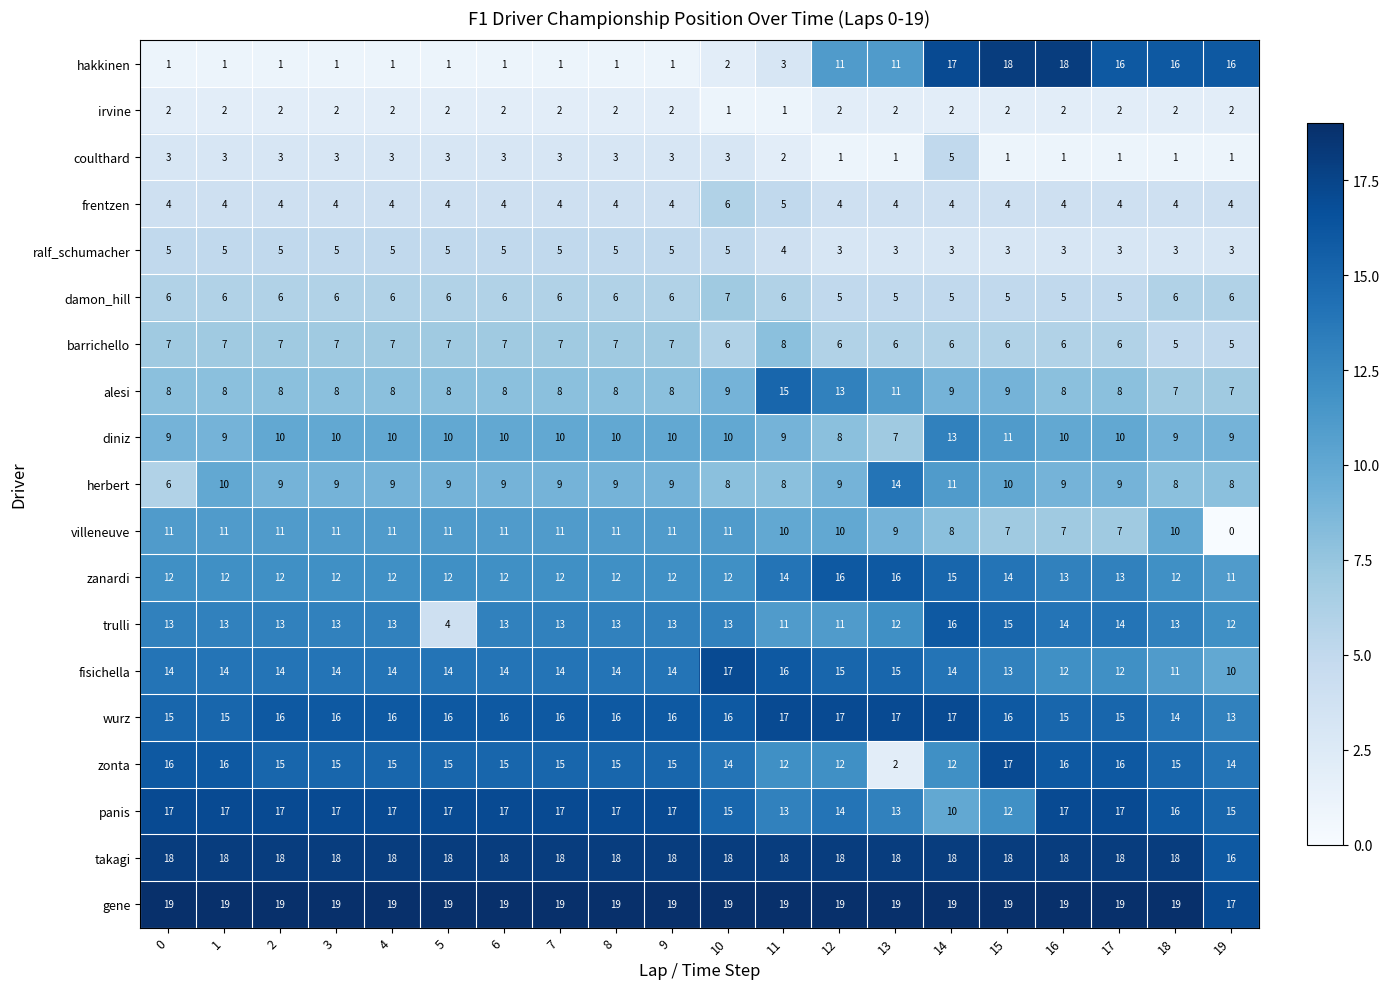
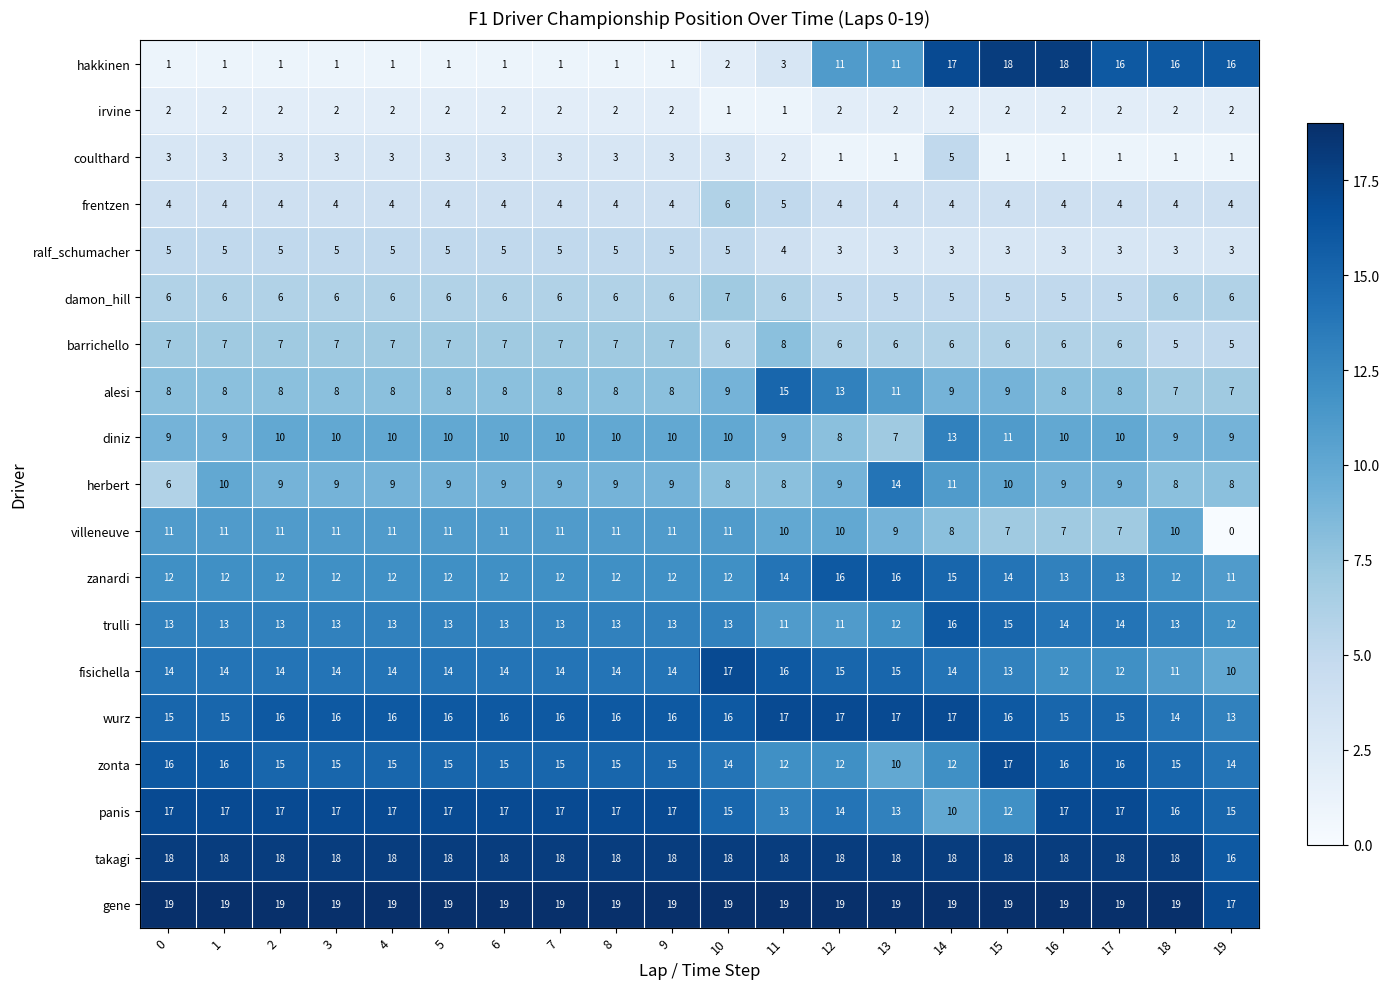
trulli, 5: 4 -> 13
zonta, 13: 2 -> 10
